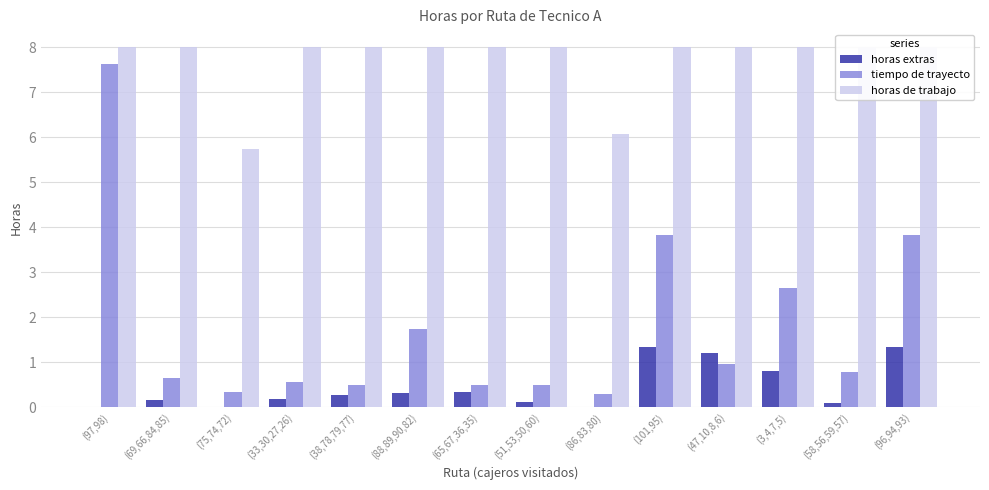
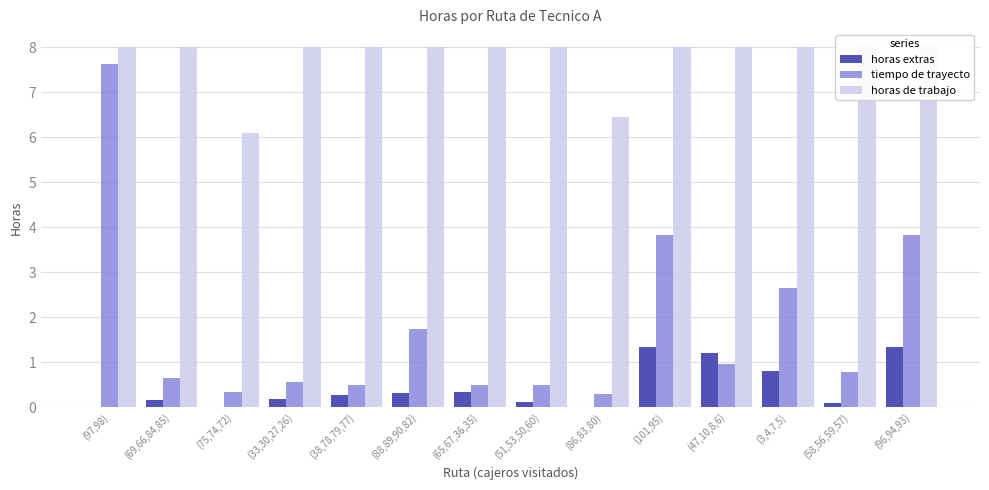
horas de trabajo, (75,74,72): 5.7 -> 6.1
horas de trabajo, (86,83,80): 6.1 -> 6.5
